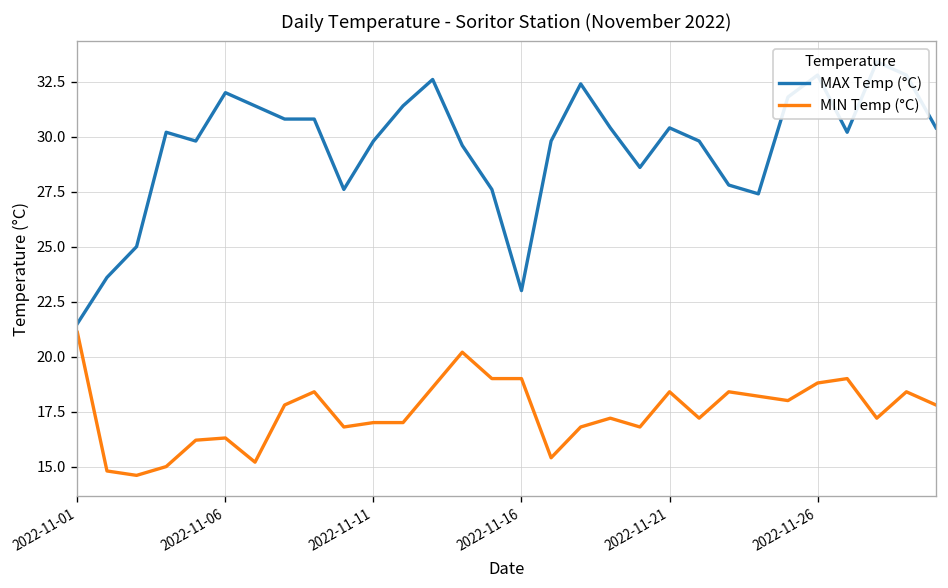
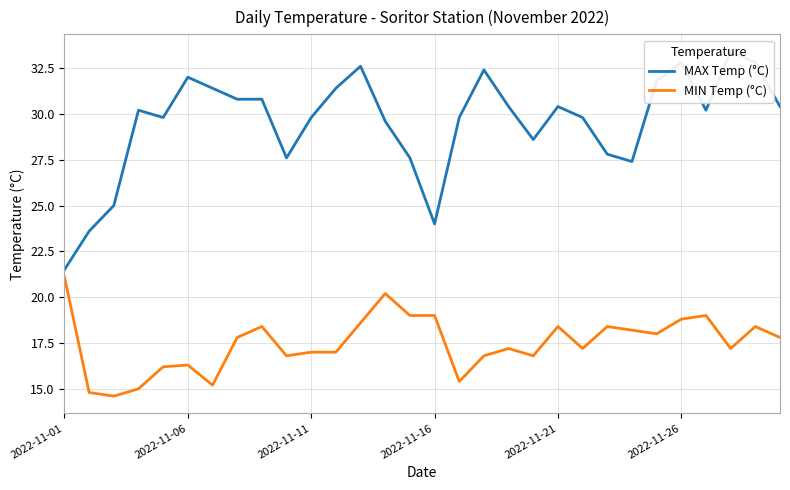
MAX Temp (°C), 2022-11-16: 23 -> 24
